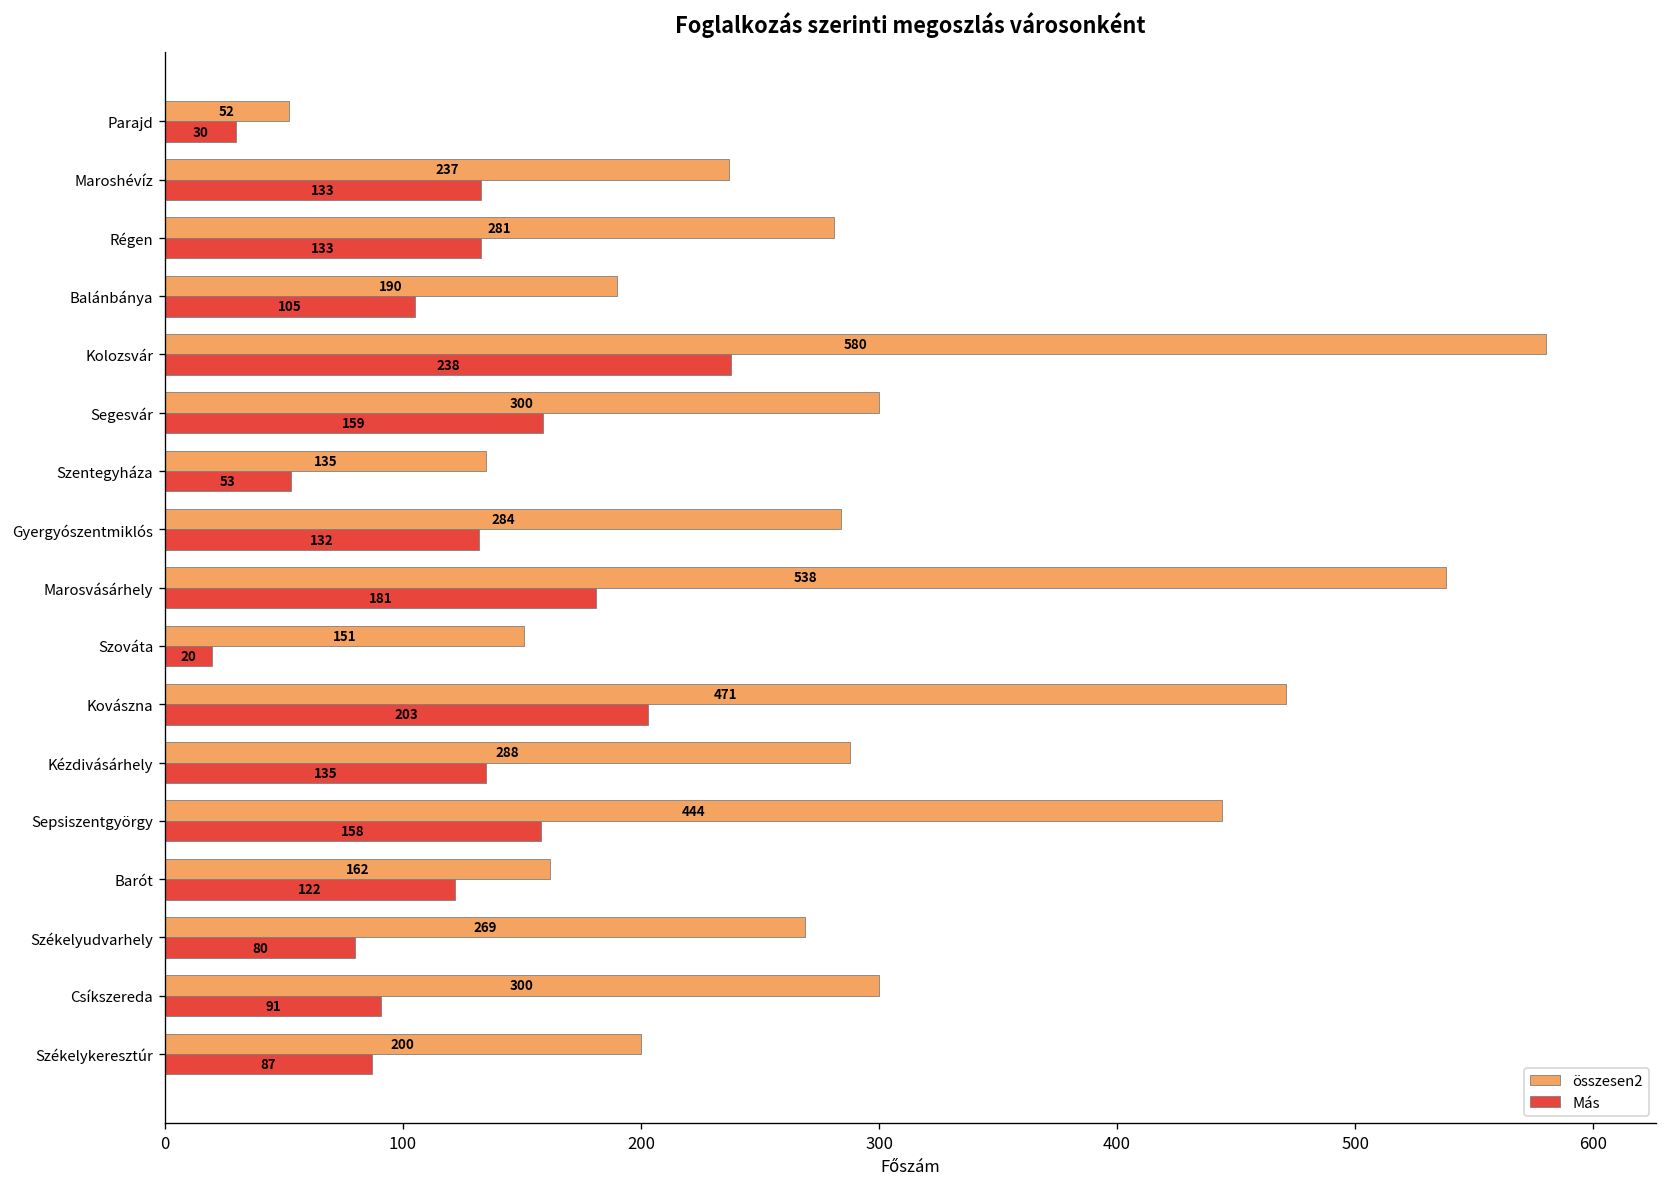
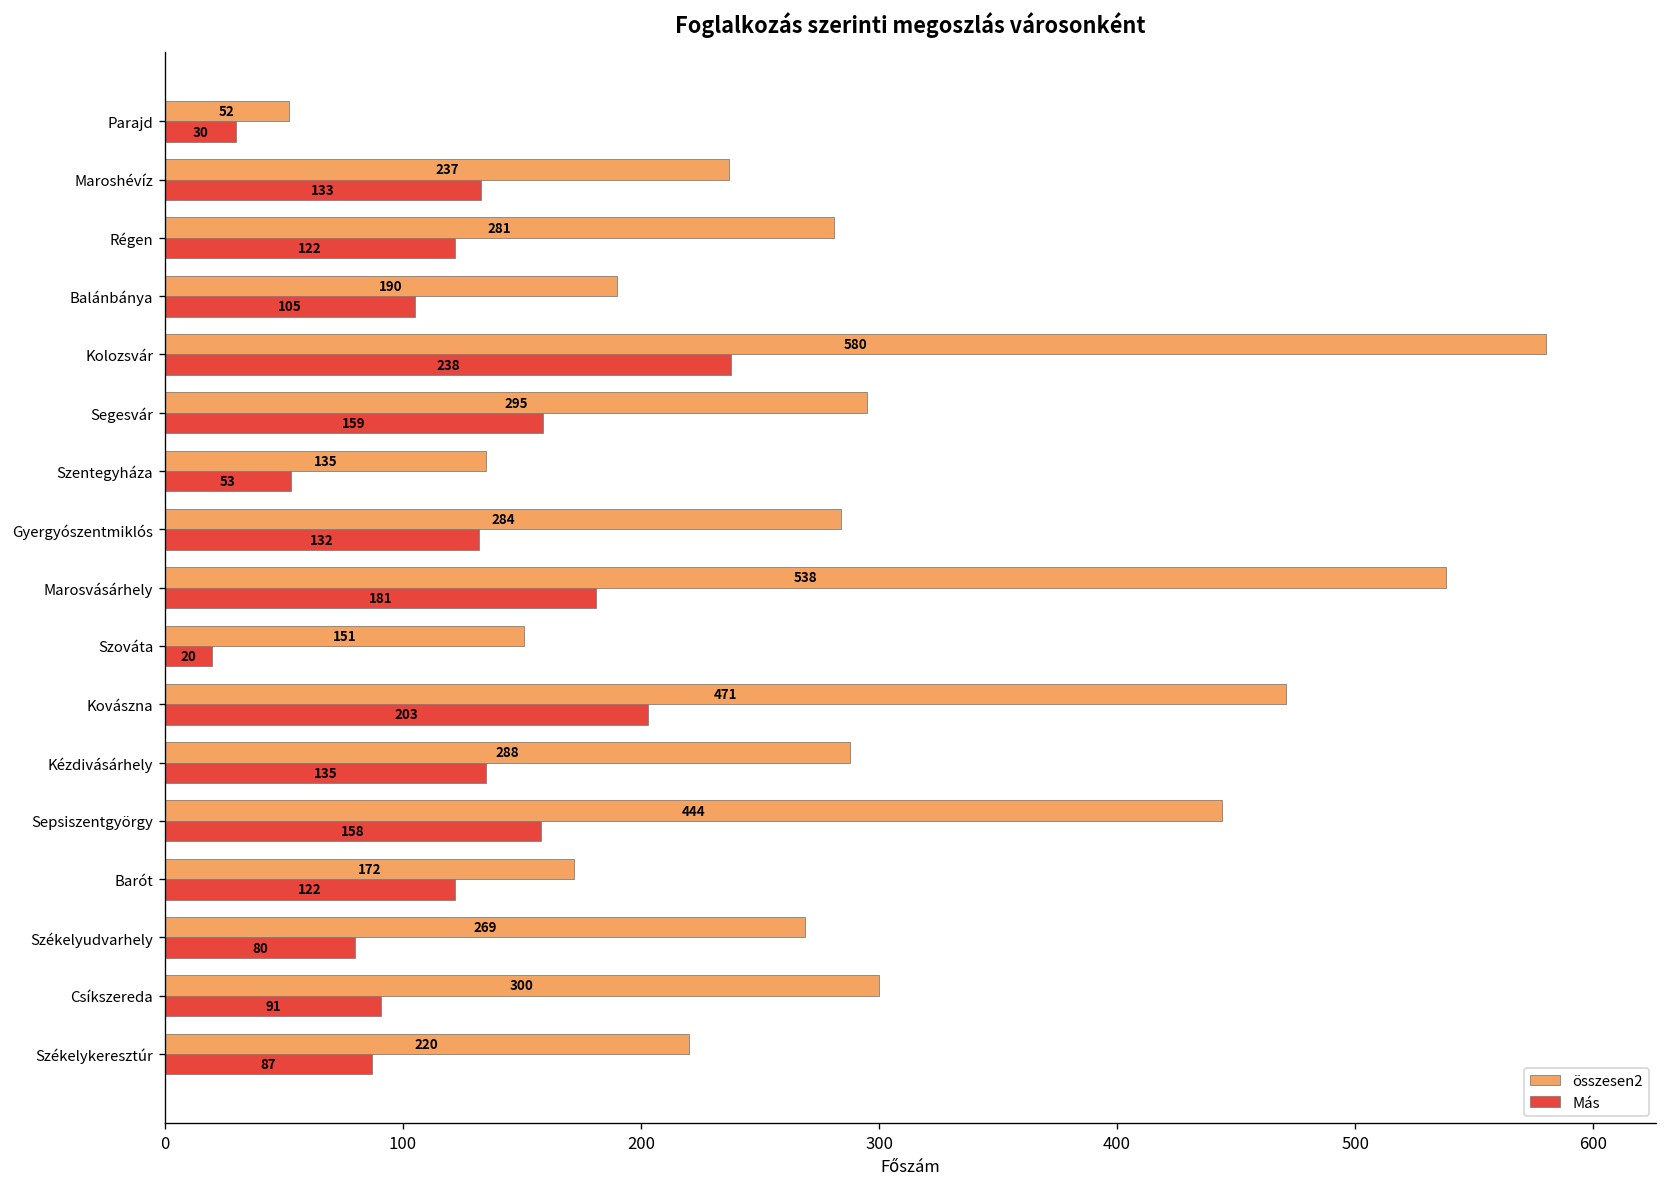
Más, Régen: 133 -> 122
összesen2, Segesvár: 300 -> 295
összesen2, Barót: 162 -> 172
összesen2, Székelykeresztúr: 200 -> 220
